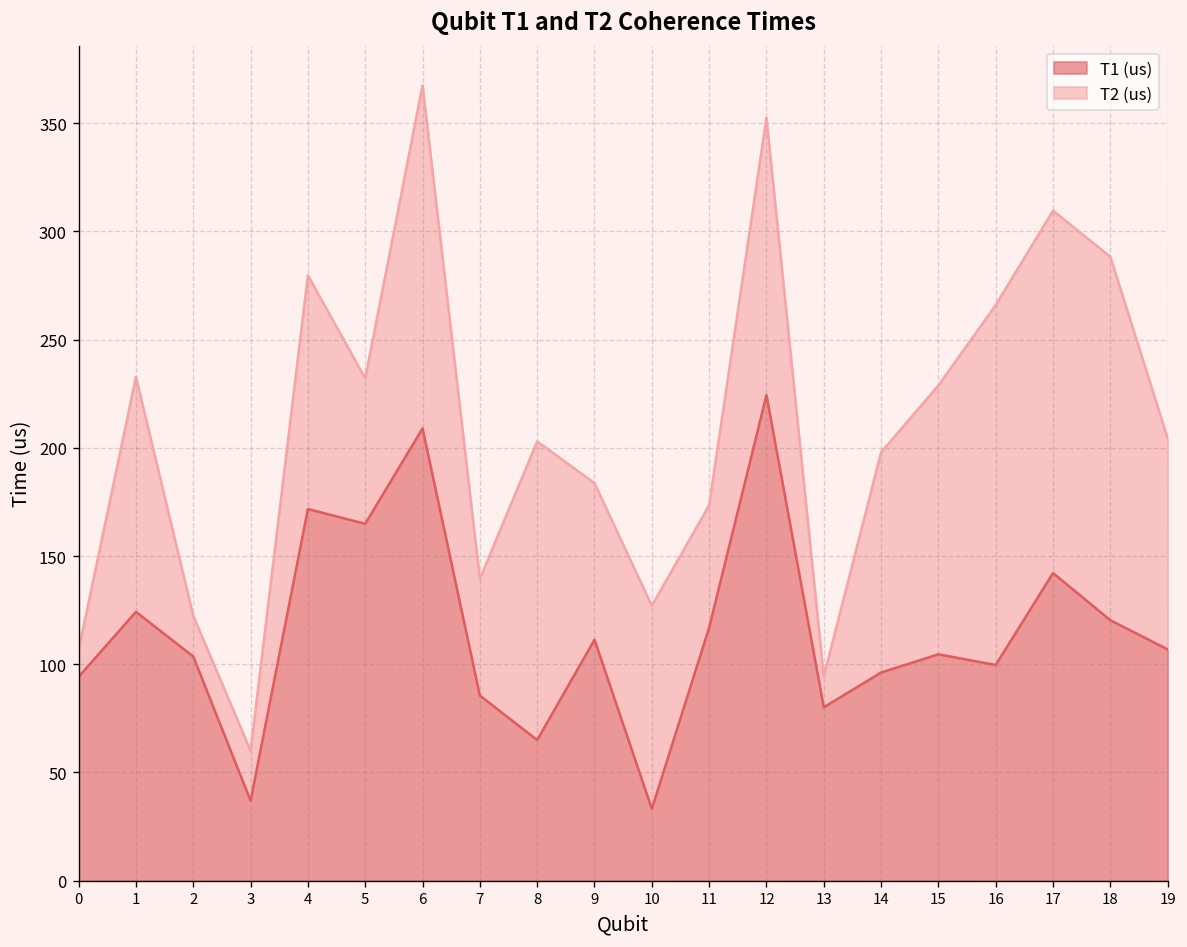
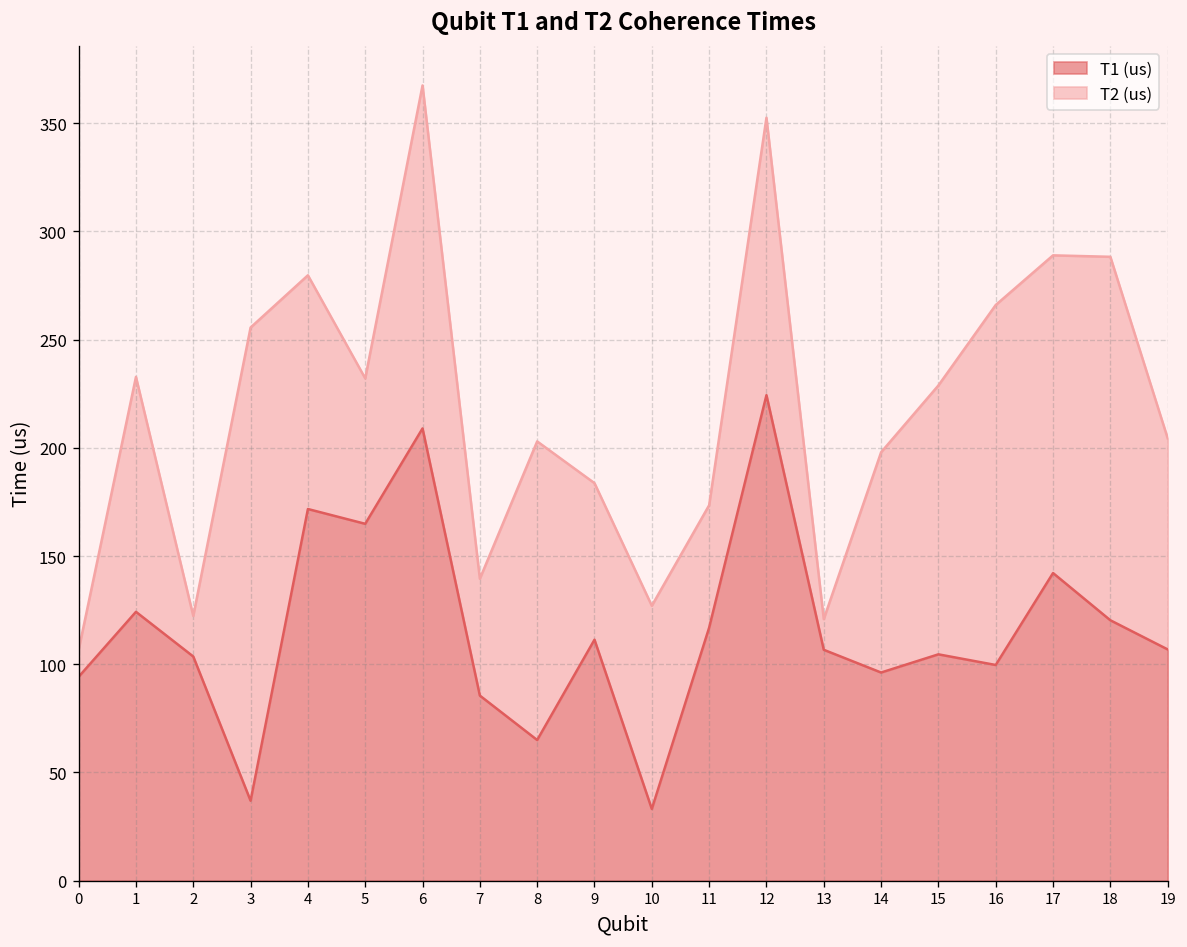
T2 (us), 3: 23 -> 219
T1 (us), 13: 80 -> 107
T2 (us), 17: 167 -> 147
